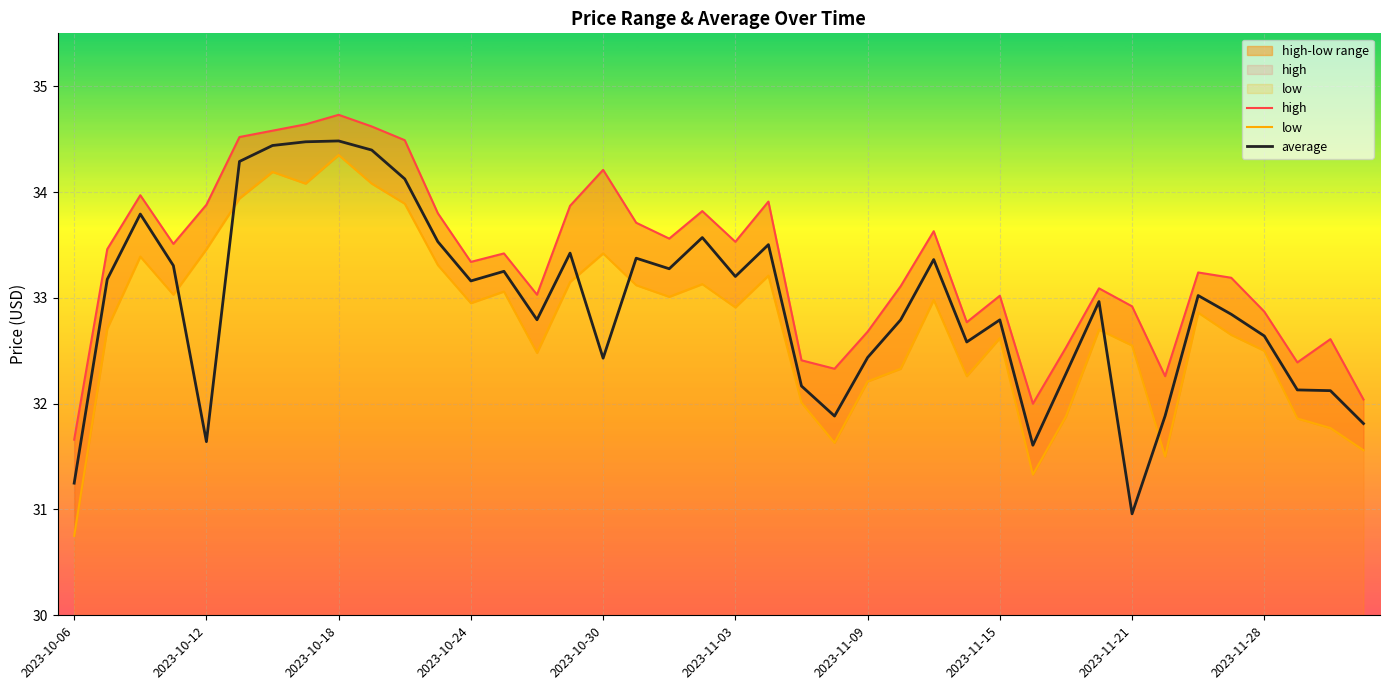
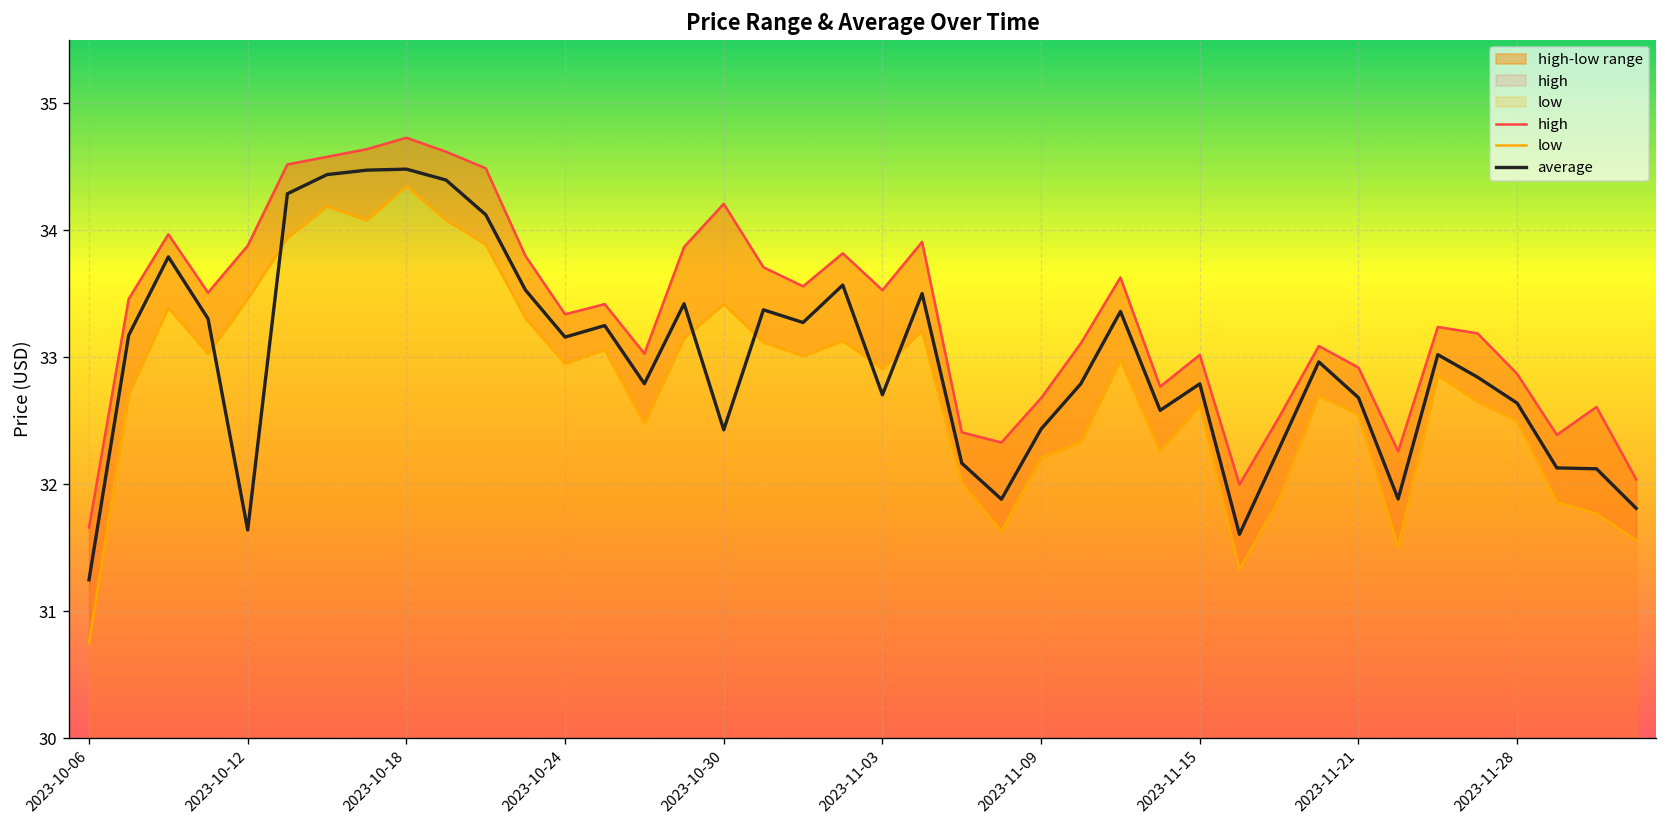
average, 2023-11-03: 33.20 -> 32.71
average, 2023-11-21: 30.96 -> 32.68
